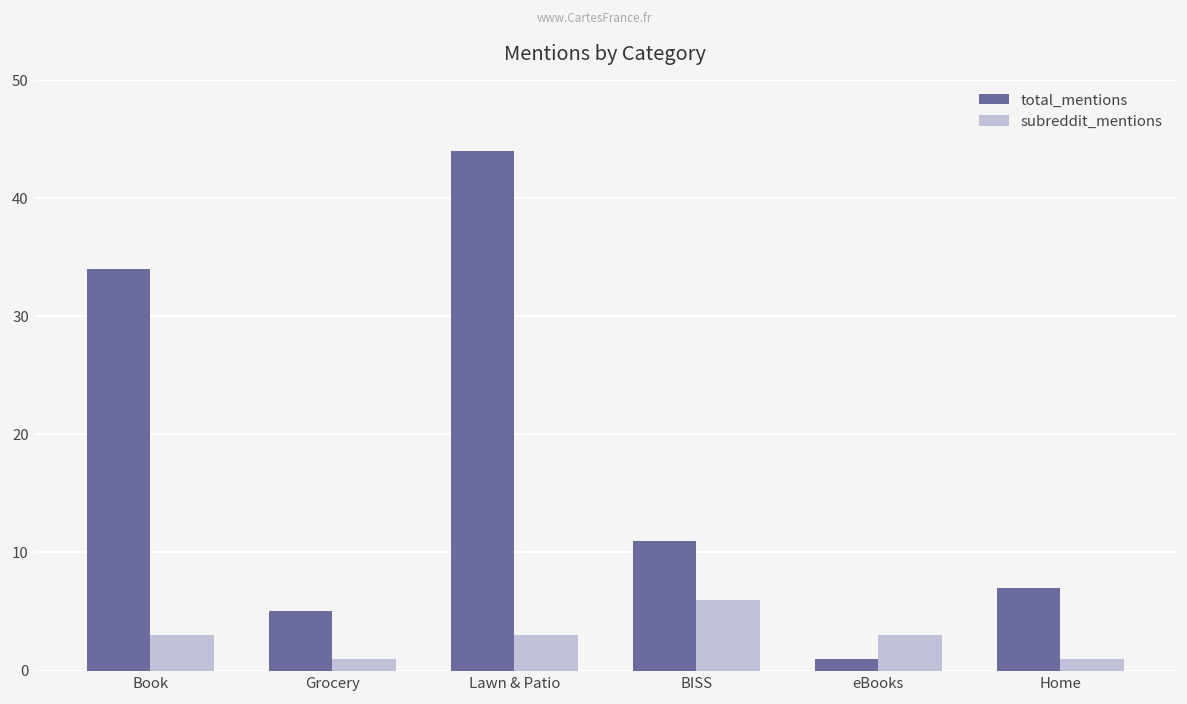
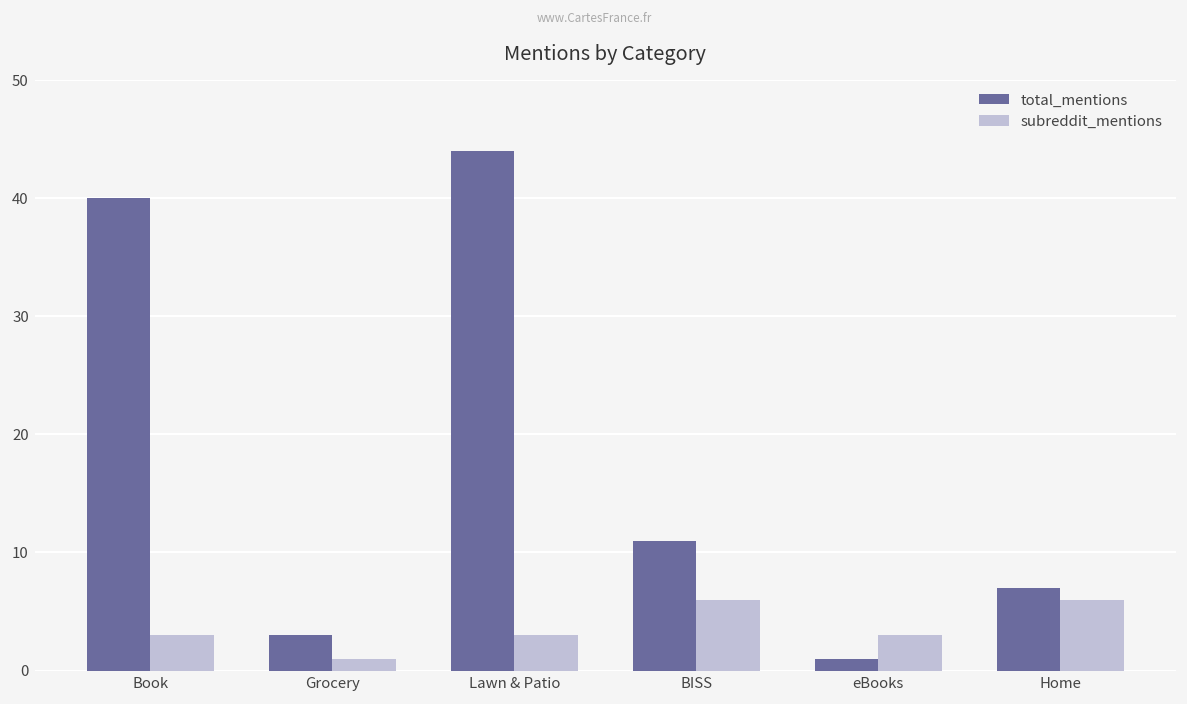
total_mentions, Book: 34 -> 40
total_mentions, Grocery: 5 -> 3
subreddit_mentions, Home: 1 -> 6
